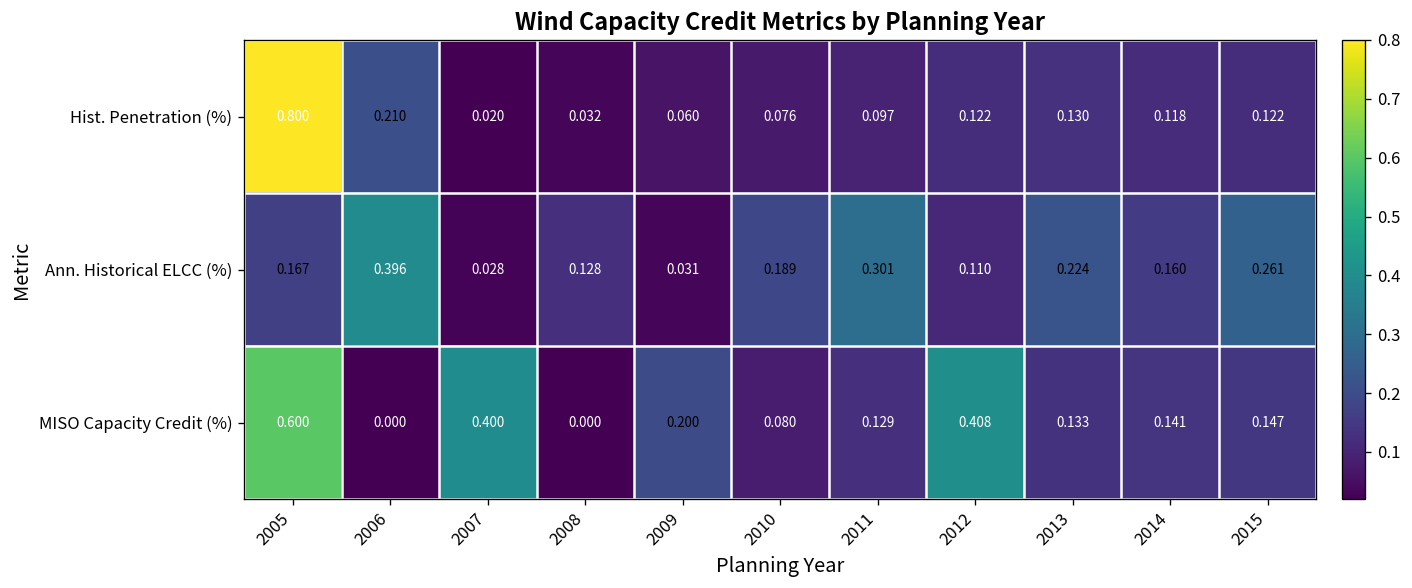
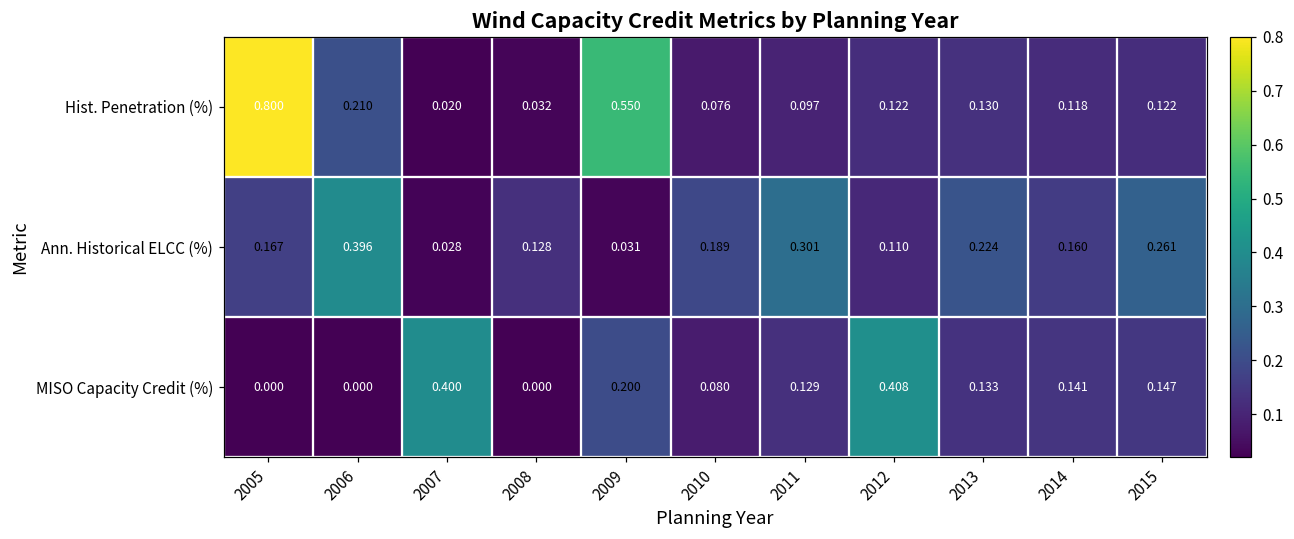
Hist. Penetration (%), 2009: 0.060 -> 0.550
MISO Capacity Credit (%), 2005: 0.600 -> 0.000
